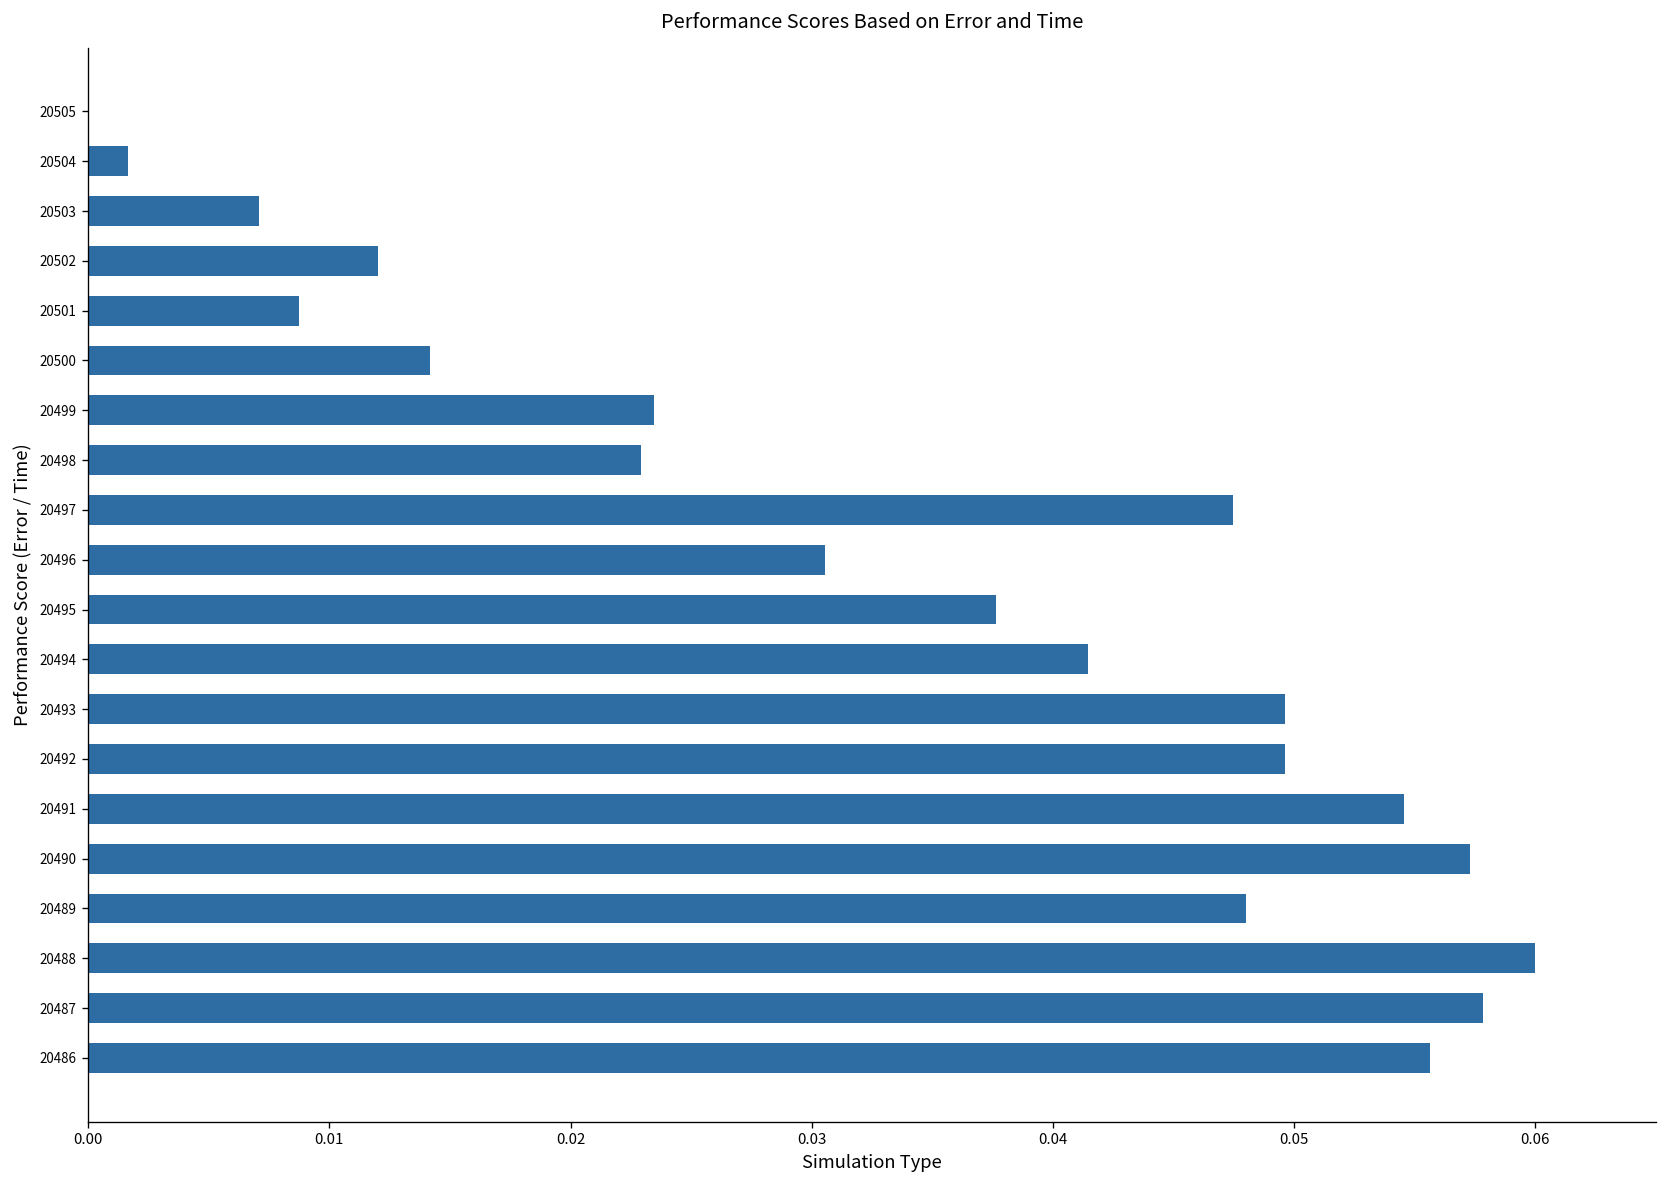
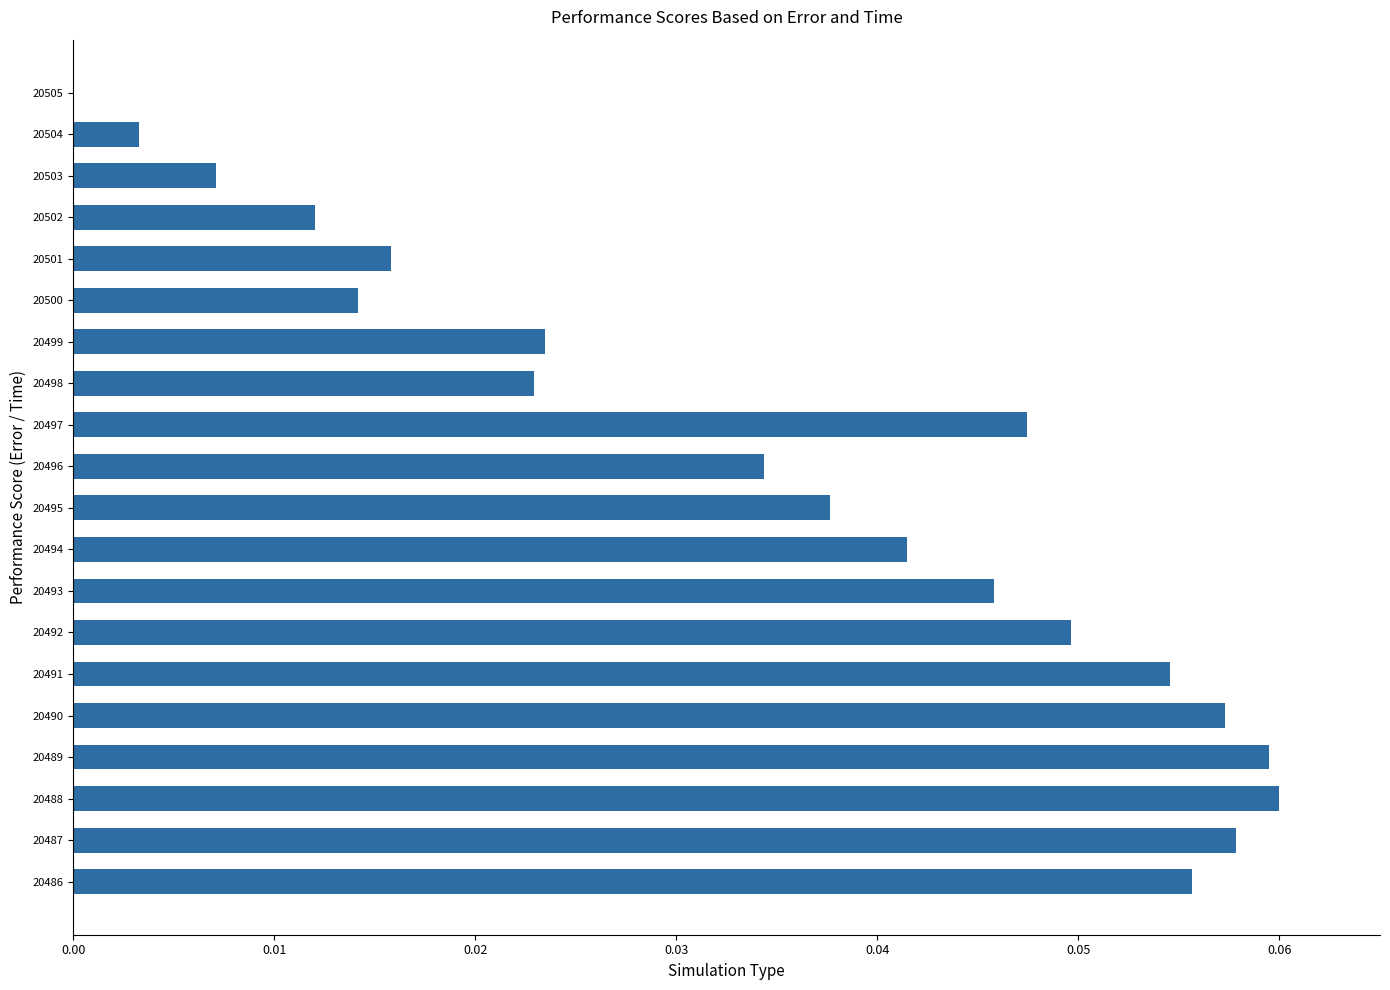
20504: 0.0016 -> 0.0033
20501: 0.0087 -> 0.0158
20496: 0.0305 -> 0.0344
20493: 0.0496 -> 0.0458
20489: 0.0480 -> 0.0595
